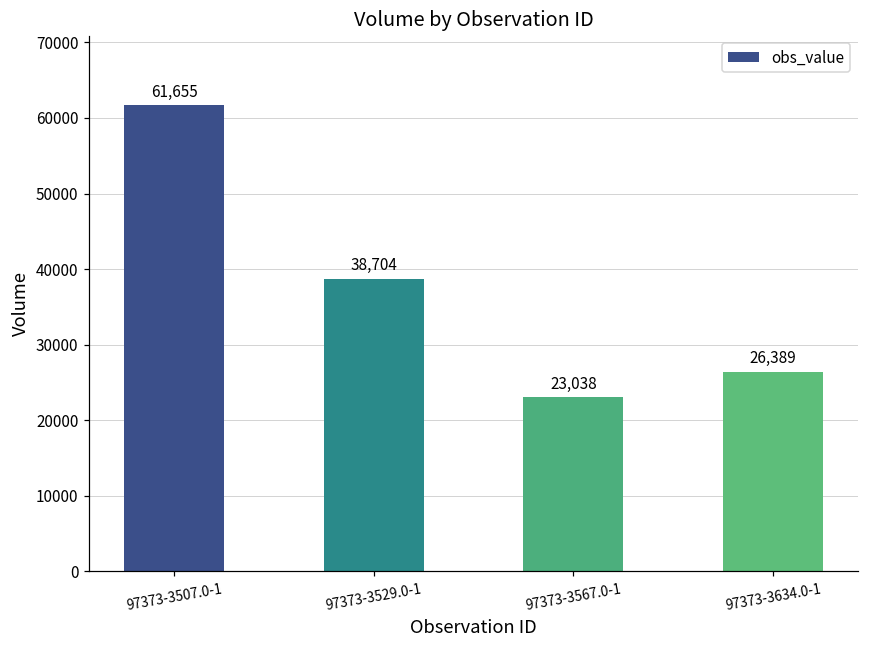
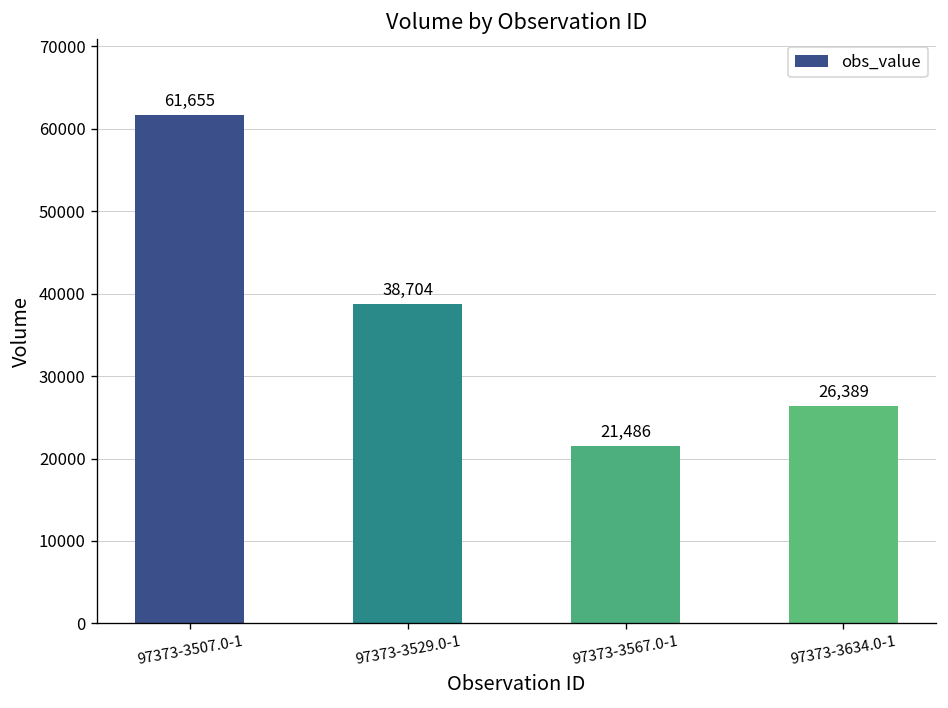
97373-3567.0-1: 23,038 -> 21,486
